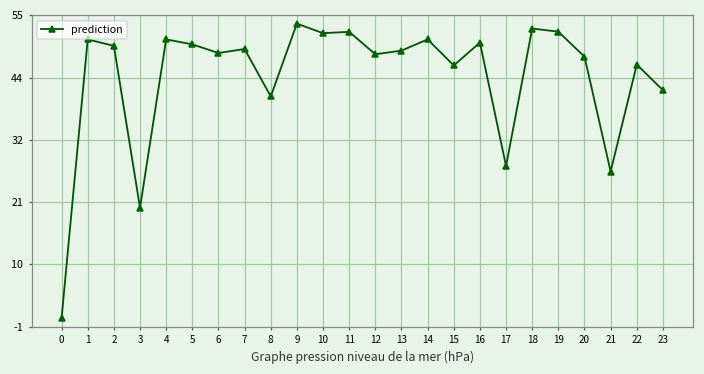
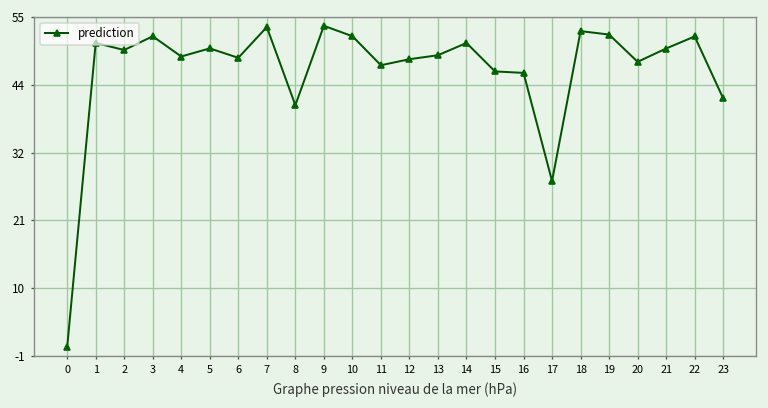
3: 20 -> 52
4: 51 -> 48
7: 49 -> 53
11: 52 -> 47
16: 50 -> 46
21: 27 -> 50
22: 46 -> 52
